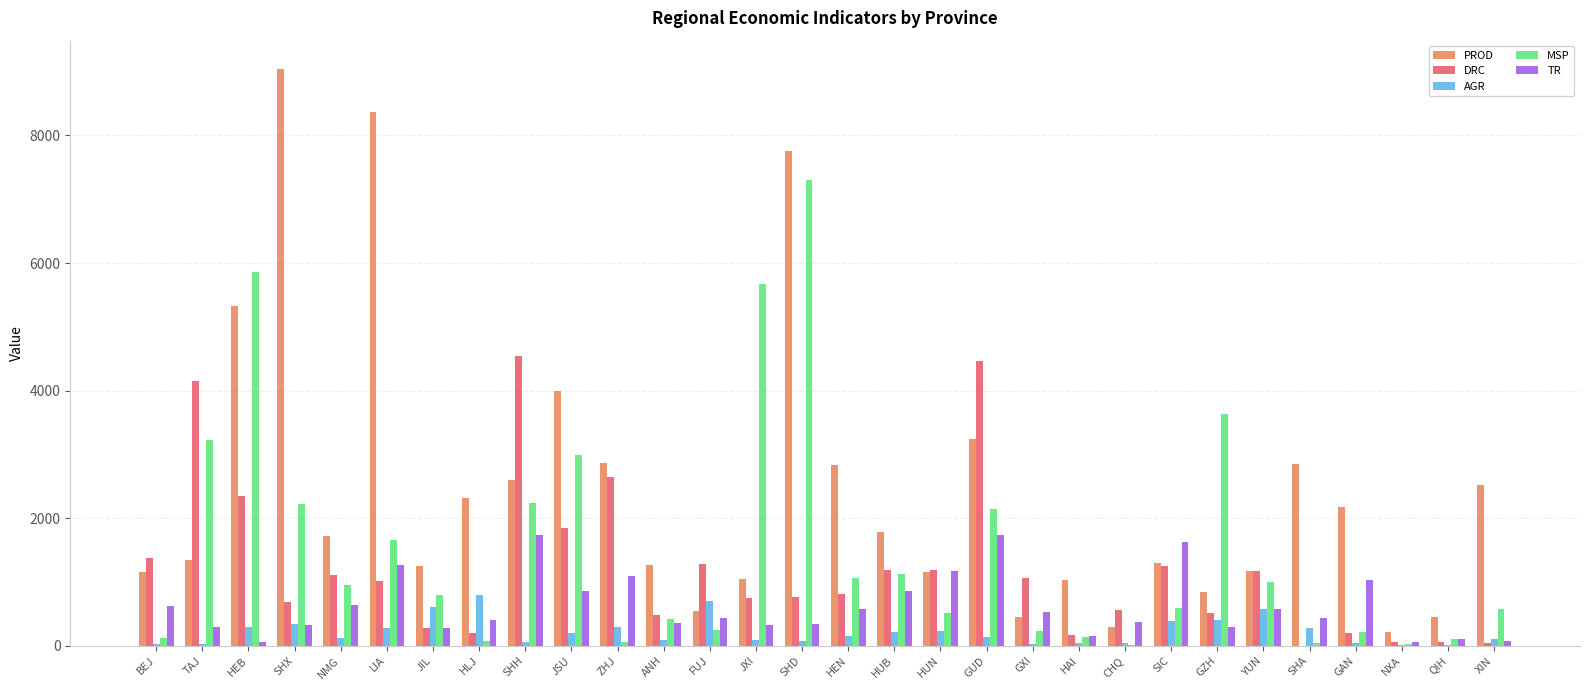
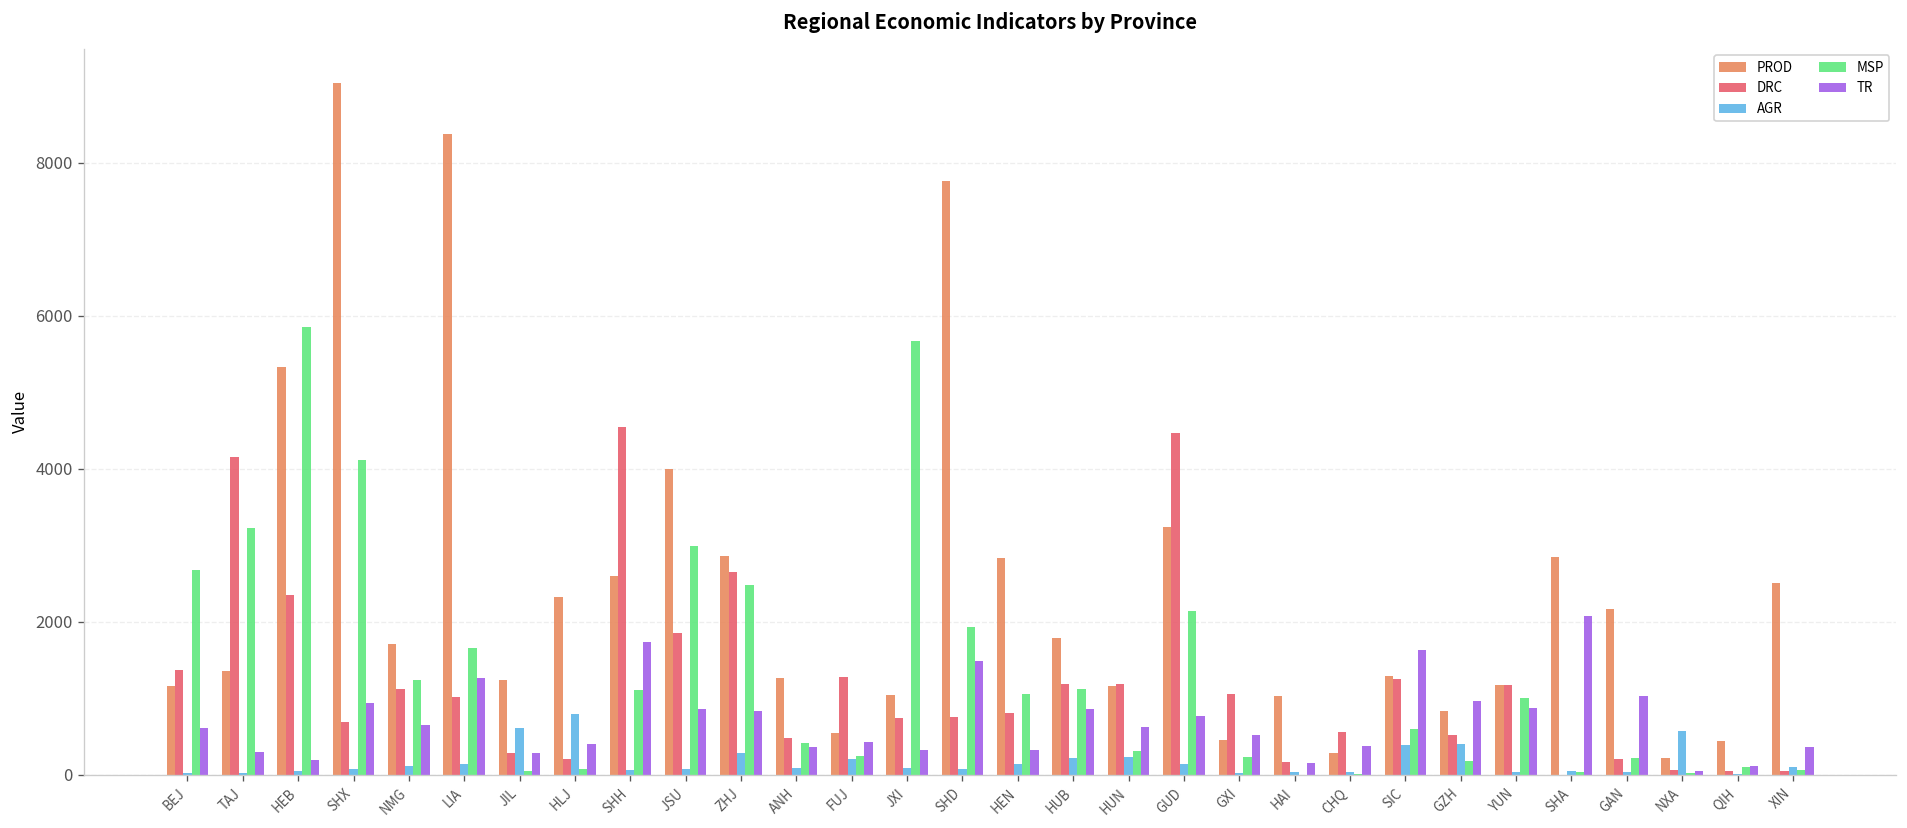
MSP, BEJ: 100 -> 2700
AGR, HEB: 300 -> 0
TR, HEB: 100 -> 200
AGR, SHX: 300 -> 100
MSP, SHX: 2200 -> 4100
TR, SHX: 300 -> 900
MSP, NMG: 1000 -> 1200
AGR, LIA: 300 -> 100
MSP, JIL: 800 -> 0
MSP, SHH: 2200 -> 1100
AGR, JSU: 200 -> 100
MSP, ZHJ: 100 -> 2500
TR, ZHJ: 1100 -> 800
AGR, FUJ: 700 -> 200
MSP, SHD: 7300 -> 1900
TR, SHD: 300 -> 1500
TR, HEN: 600 -> 300
MSP, HUN: 500 -> 300
TR, HUN: 1200 -> 600
TR, GUD: 1700 -> 800
MSP, HAI: 100 -> 0
MSP, GZH: 3600 -> 200
TR, GZH: 300 -> 1000
AGR, YUN: 600 -> 0
TR, YUN: 600 -> 900
AGR, SHA: 300 -> 0
TR, SHA: 400 -> 2100
AGR, NXA: 0 -> 600
MSP, XIN: 600 -> 100
TR, XIN: 100 -> 400
